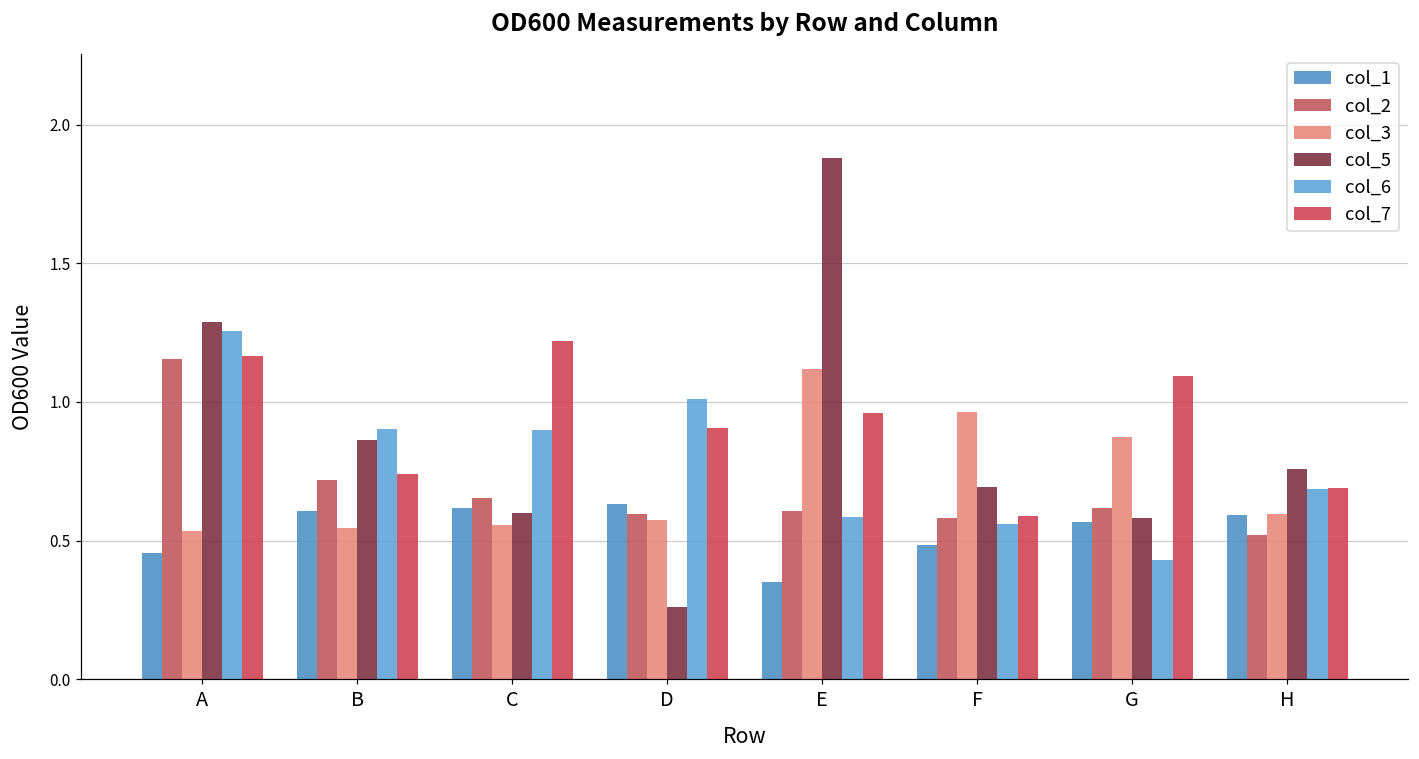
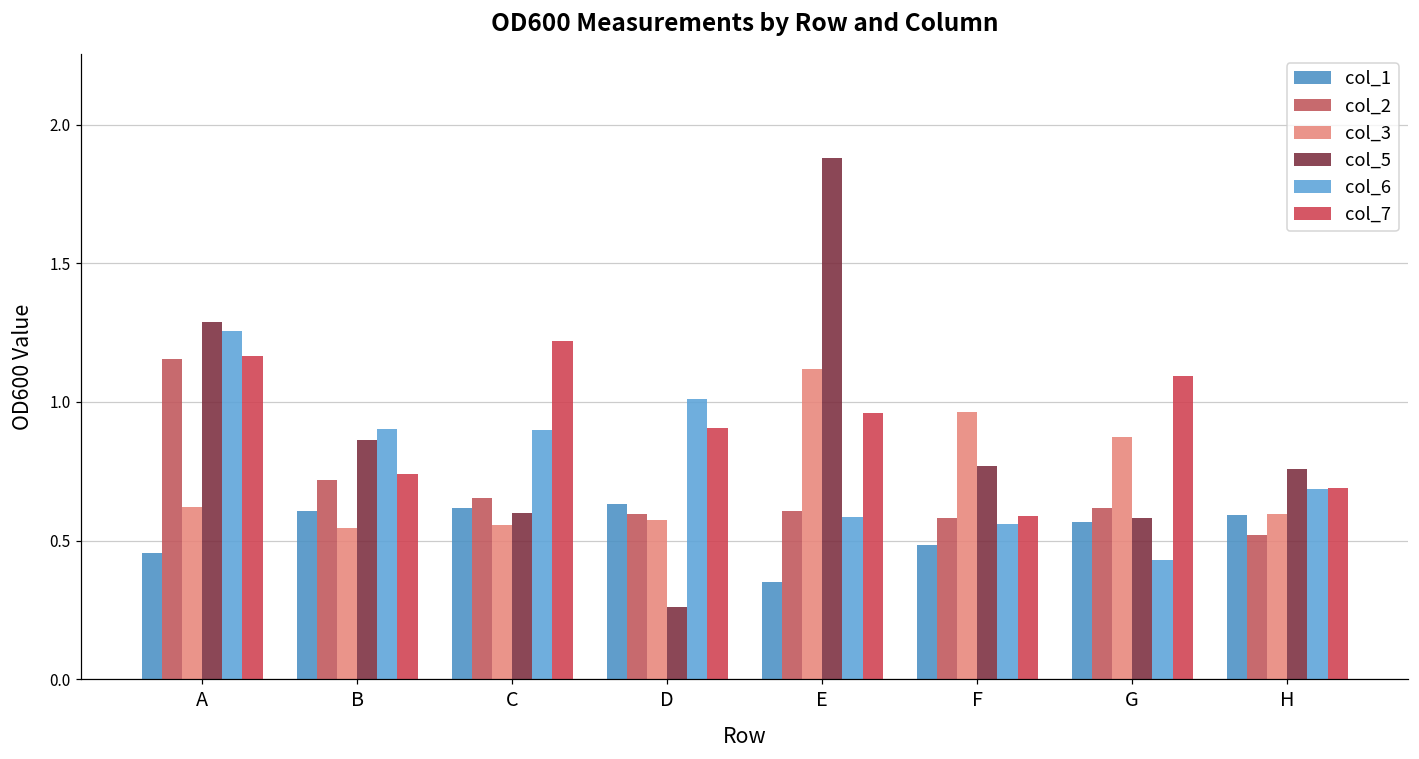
col_3, A: 0.53 -> 0.62
col_5, F: 0.69 -> 0.77
